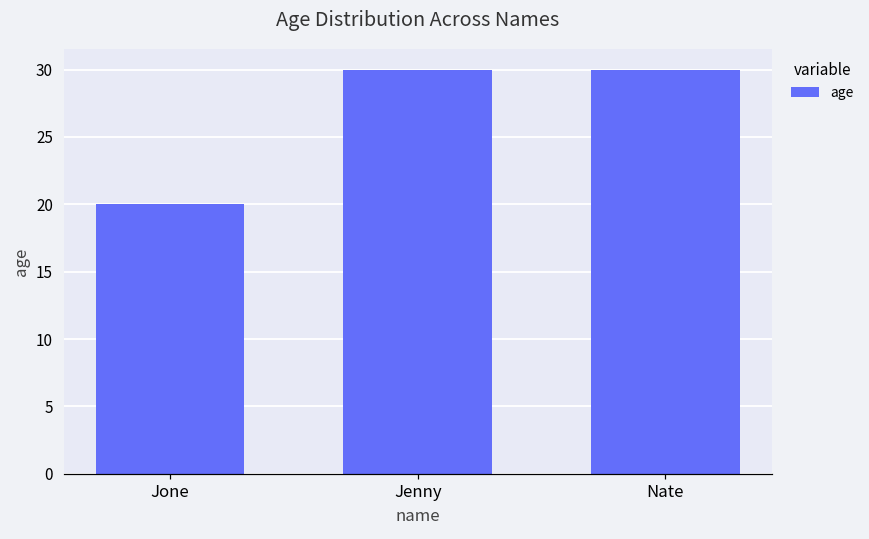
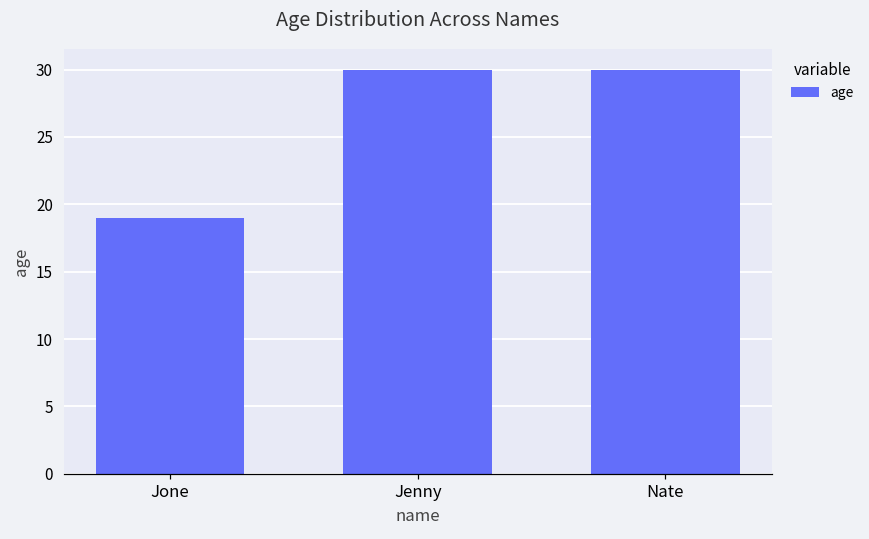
Jone: 20 -> 19
